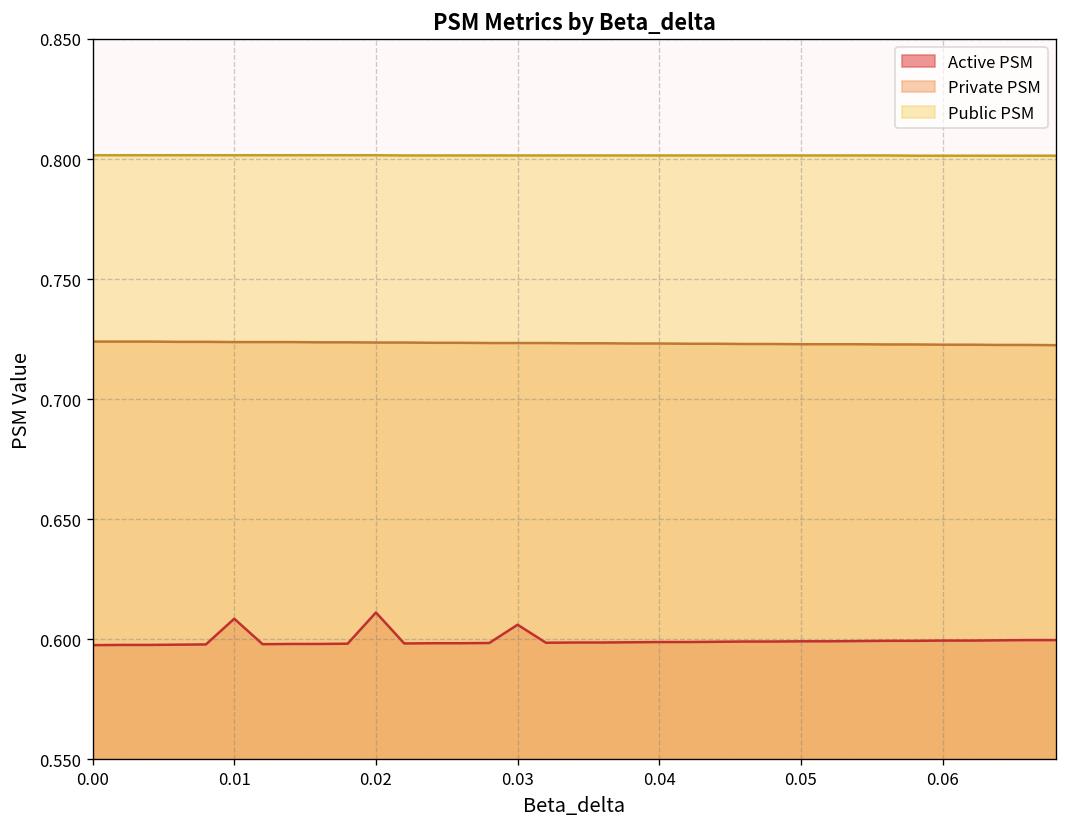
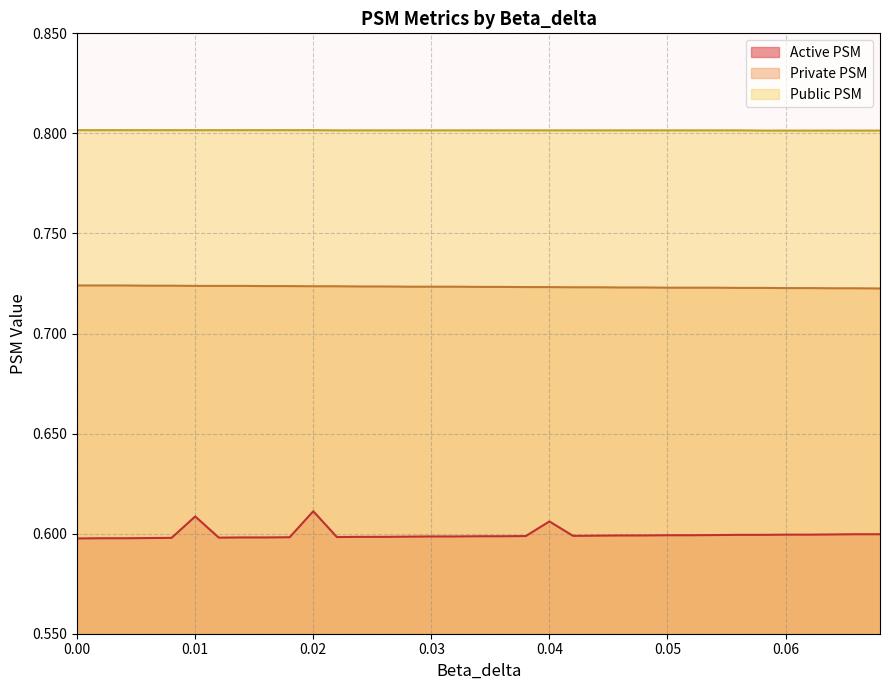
Active PSM, 0.03: 0.606 -> 0.599
Active PSM, 0.04: 0.599 -> 0.606
